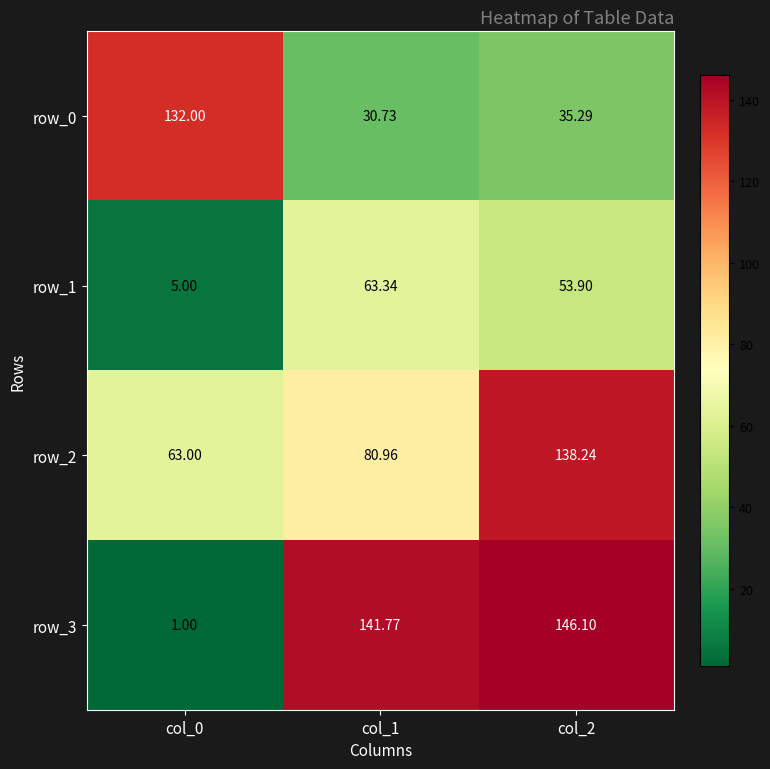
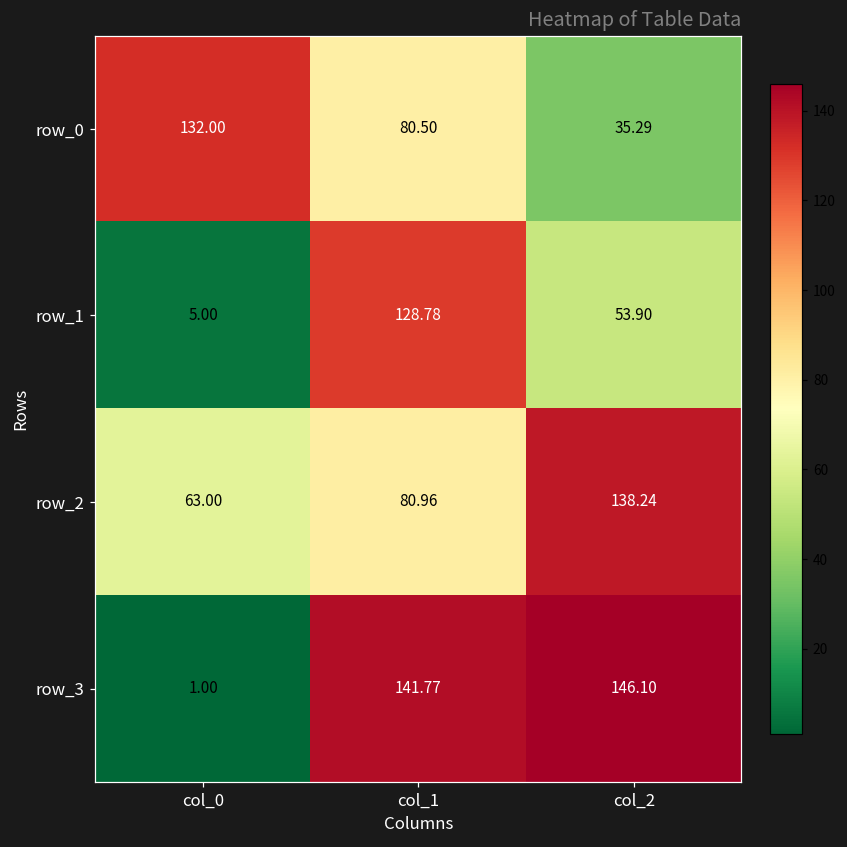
row_0, col_1: 30.73 -> 80.50
row_1, col_1: 63.34 -> 128.78
